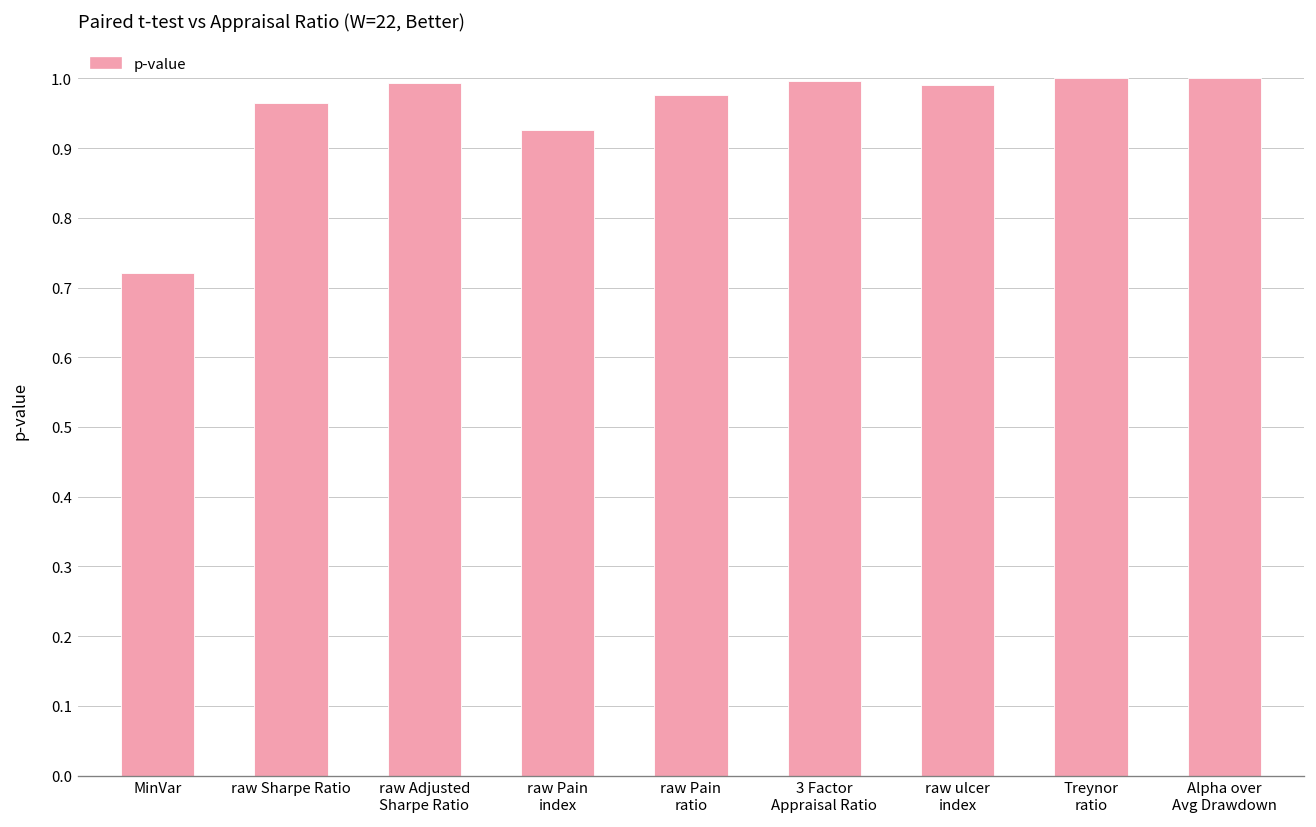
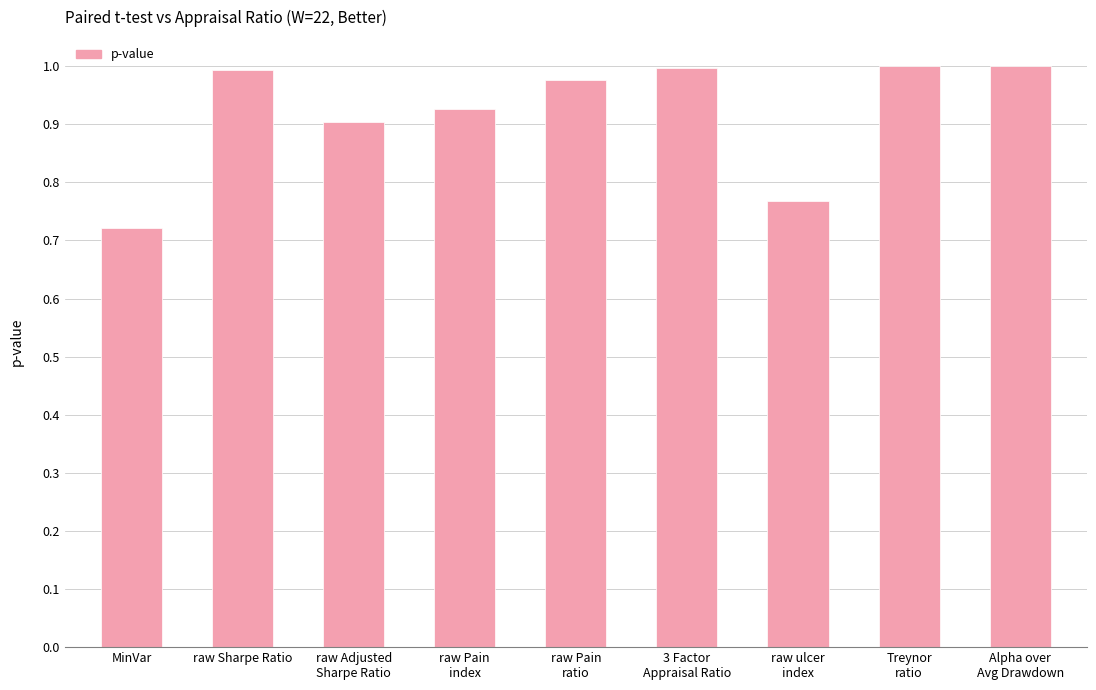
raw Sharpe Ratio: 0.96 -> 0.99
raw Adjusted Sharpe Ratio: 0.99 -> 0.90
raw ulcer index: 0.99 -> 0.77
